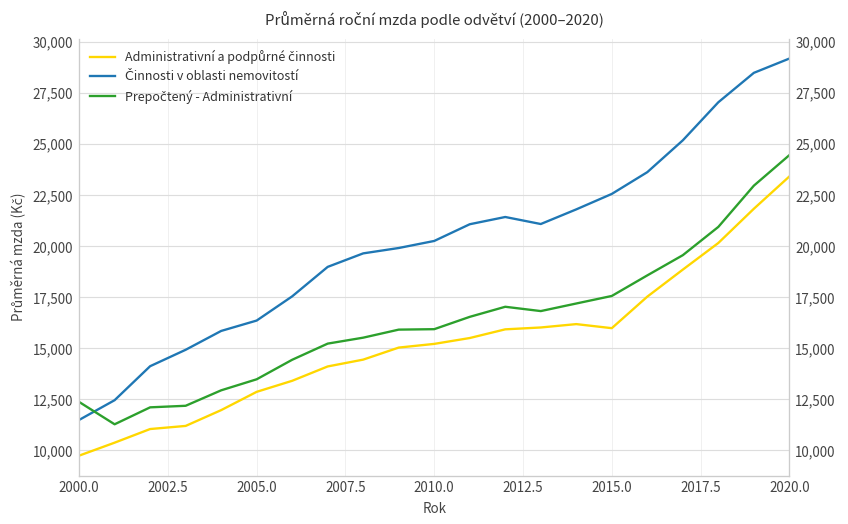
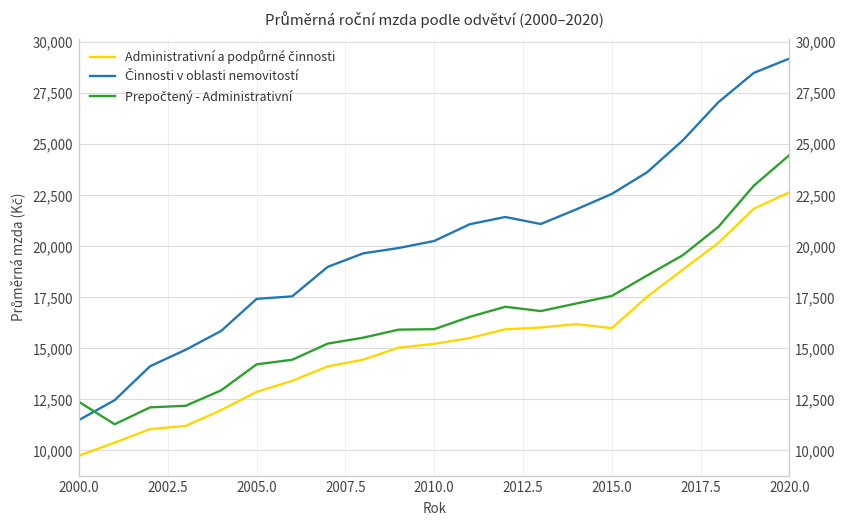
Činnosti v oblasti nemovitostí, 2005.0: 16,400 -> 17,400
Prepočtený - Administrativní, 2005.0: 13,500 -> 14,200
Administrativní a podpůrné činnosti, 2020.0: 23,400 -> 22,600
